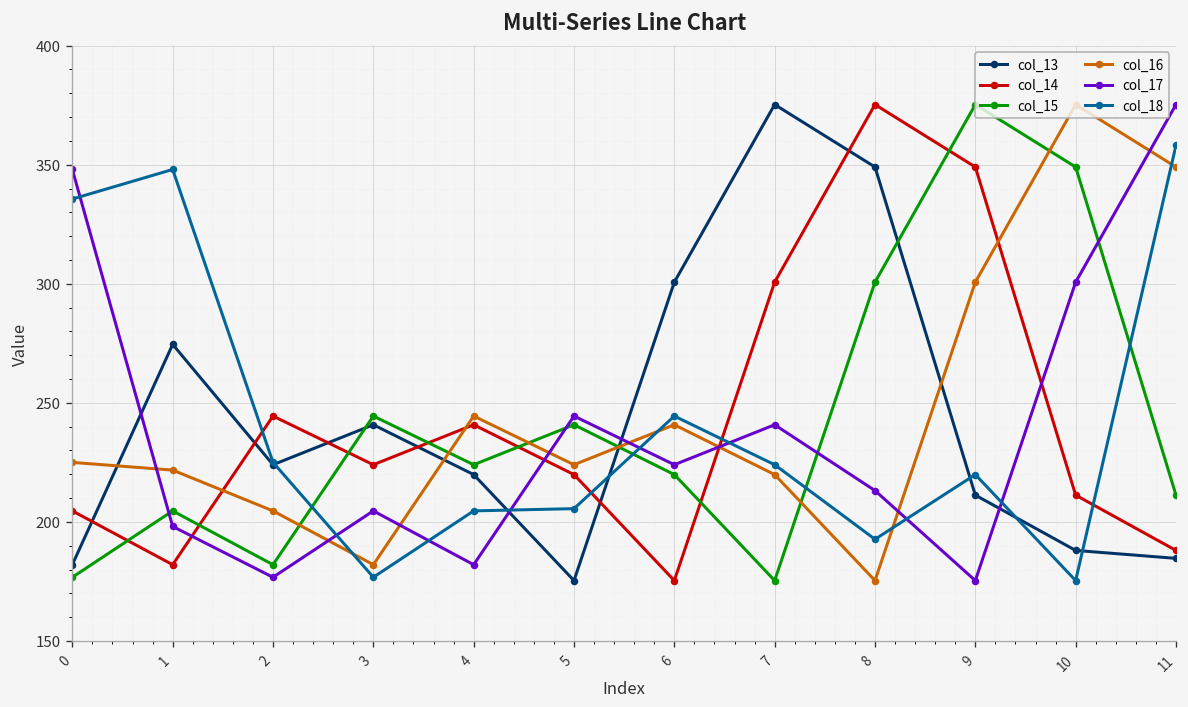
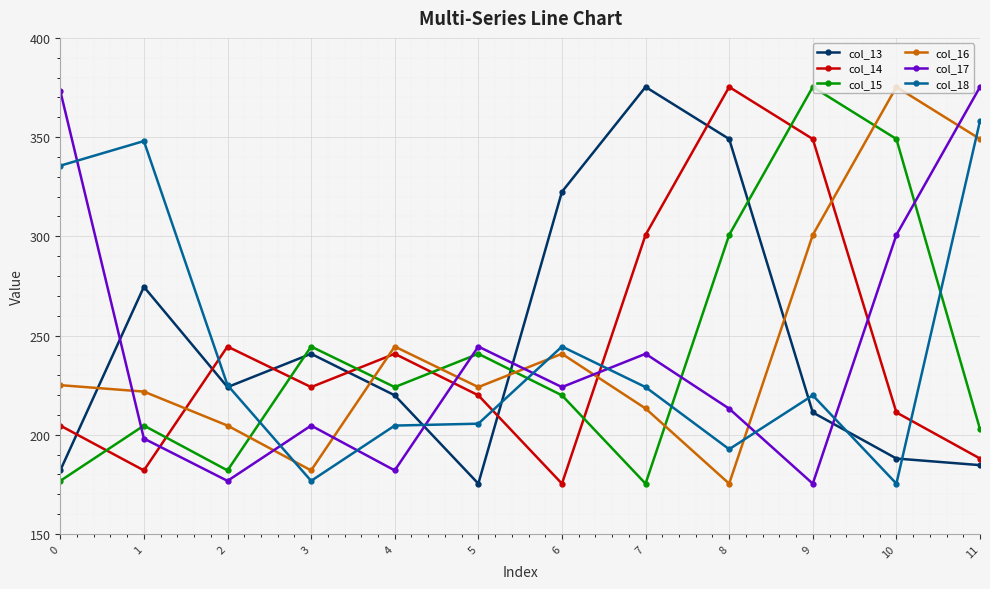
col_17, 0: 348 -> 373
col_13, 6: 301 -> 322
col_16, 7: 220 -> 213
col_15, 11: 211 -> 203
